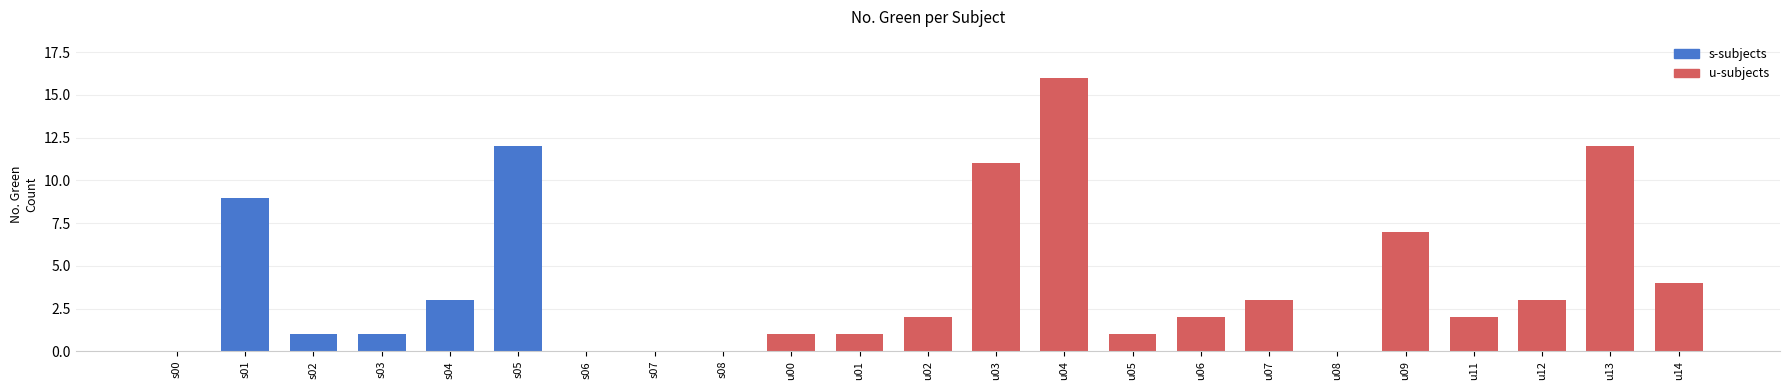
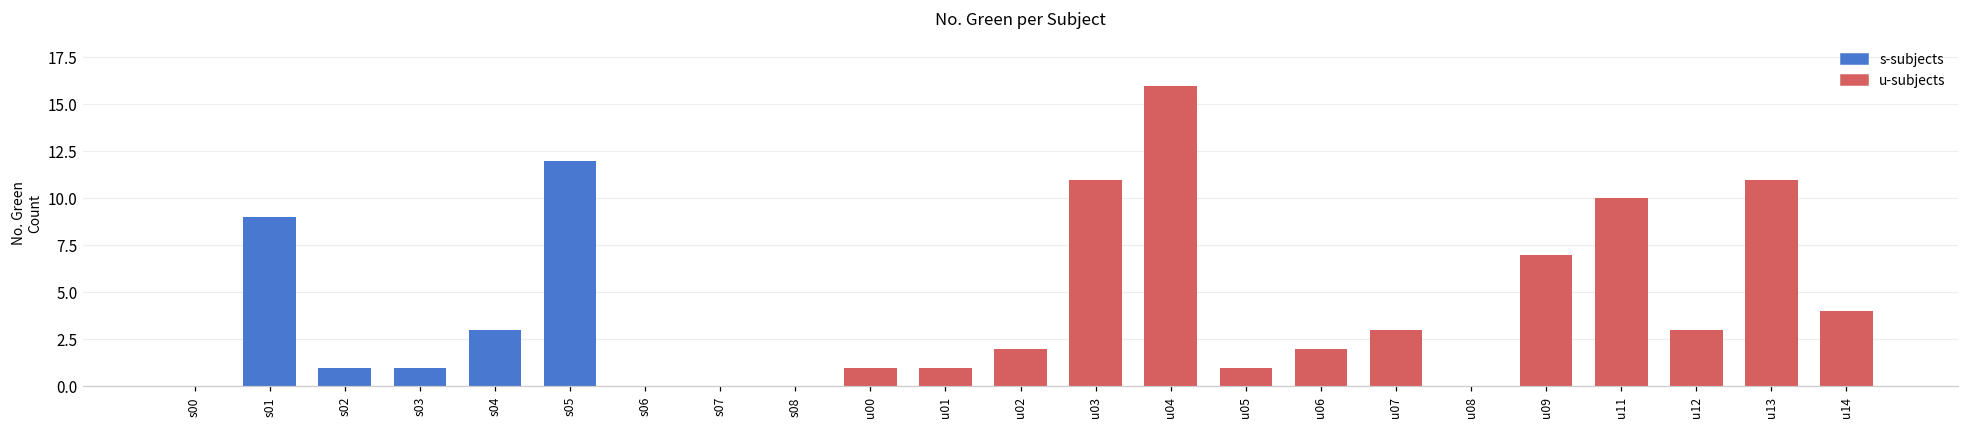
u-subjects, u11: 2 -> 10
u-subjects, u13: 12 -> 11
